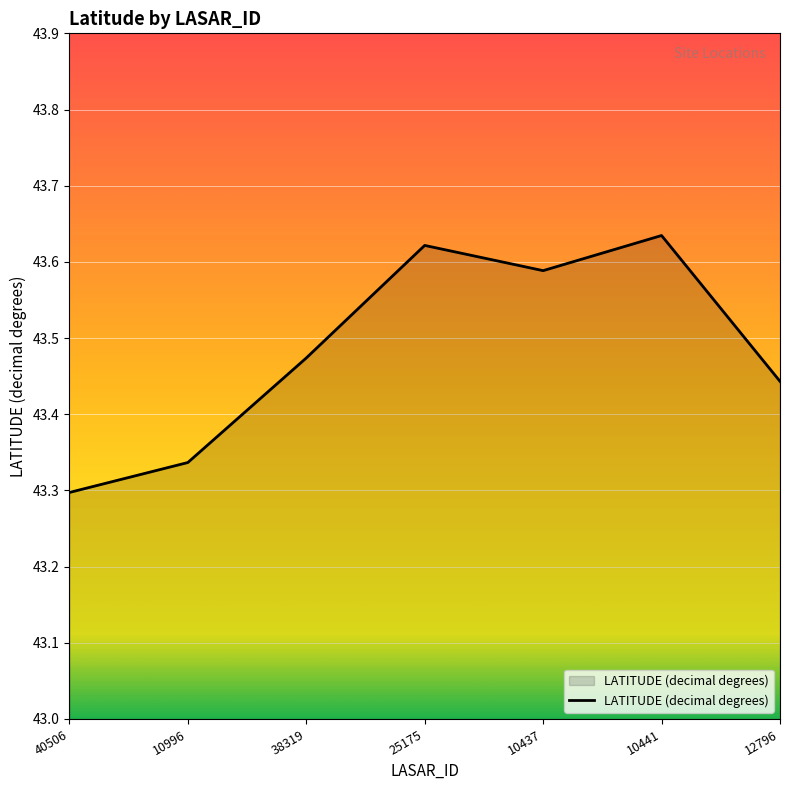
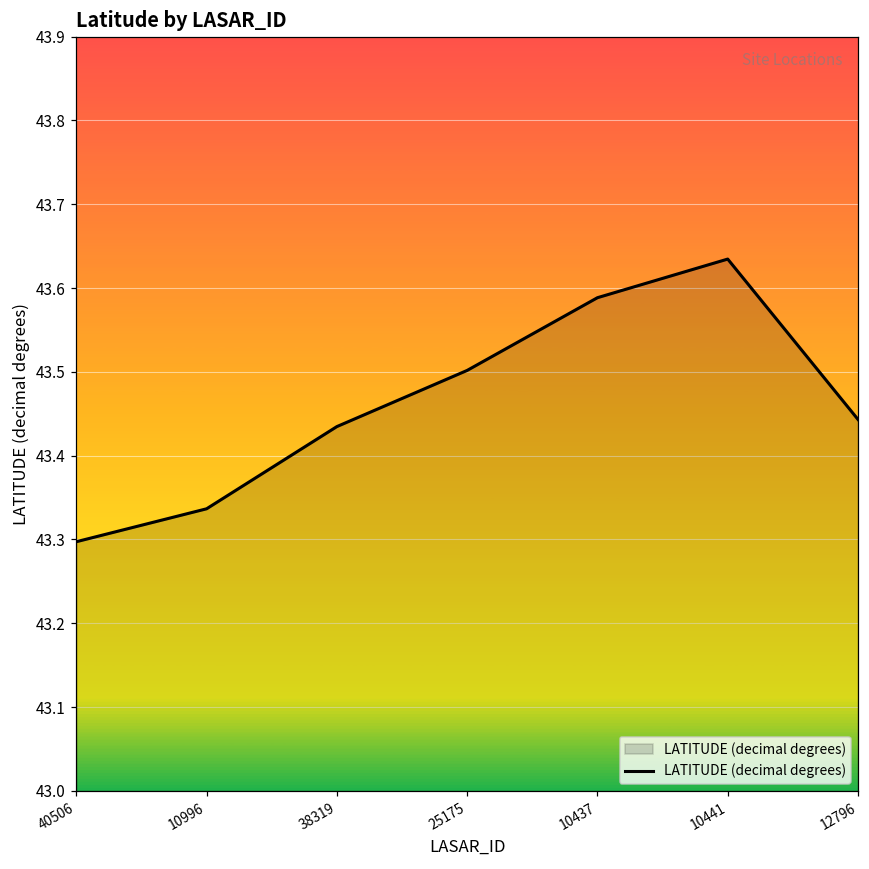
38319: 43.47 -> 43.43
25175: 43.62 -> 43.50
